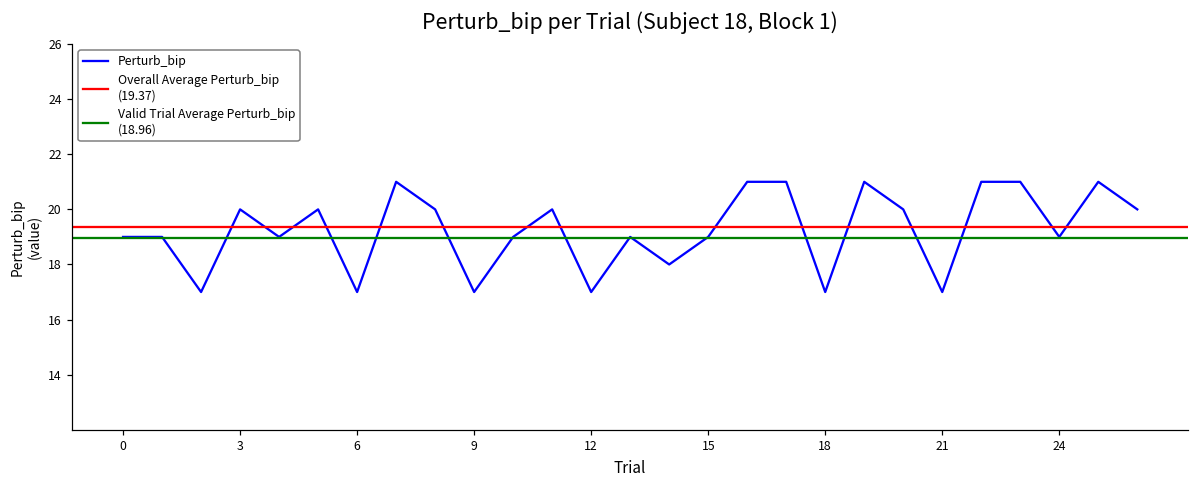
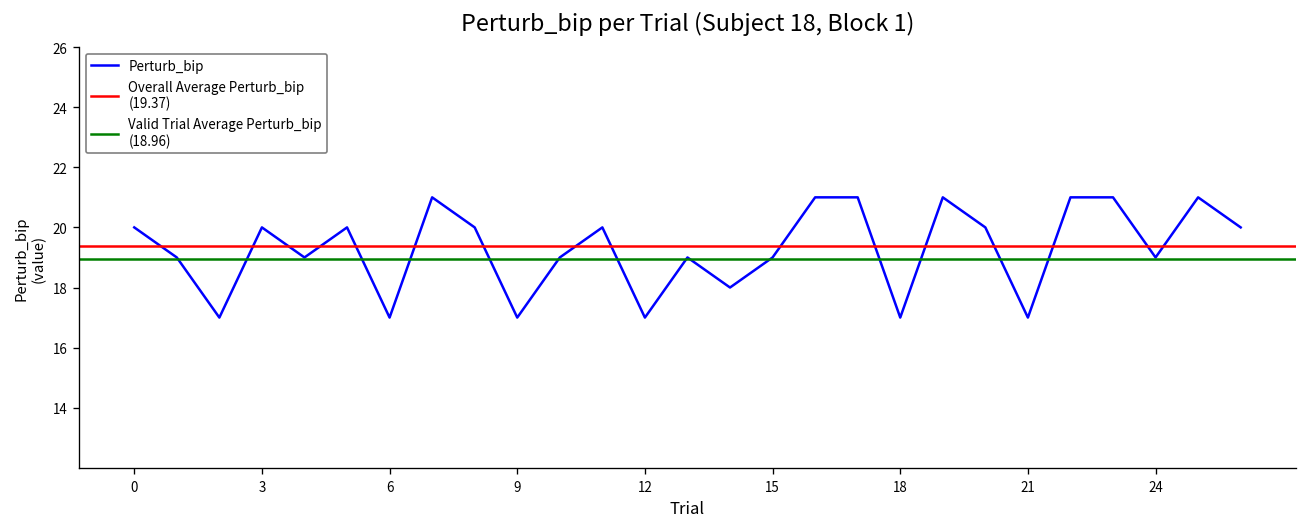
0: 19 -> 20
